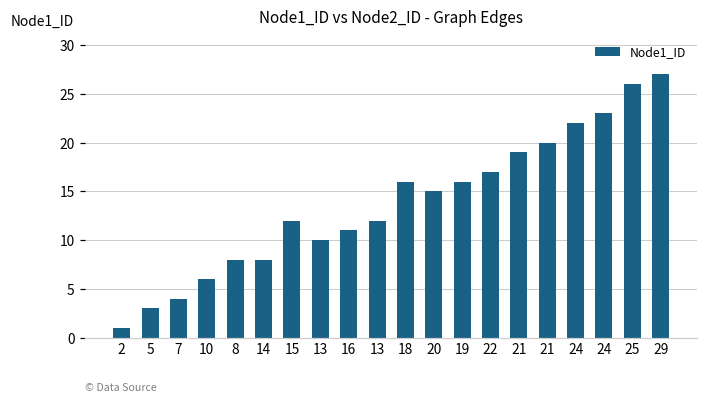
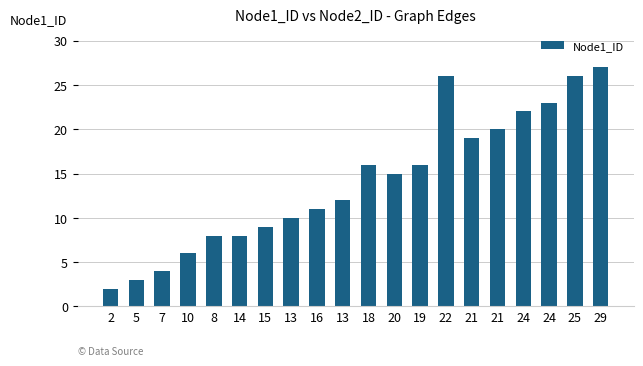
2: 1 -> 2
15: 12 -> 9
22: 17 -> 26
